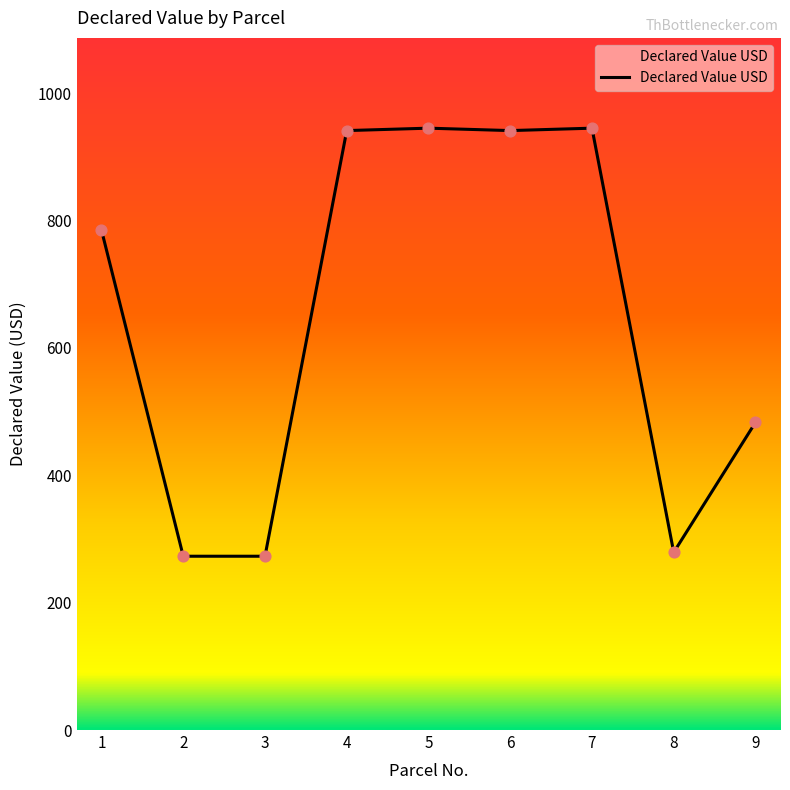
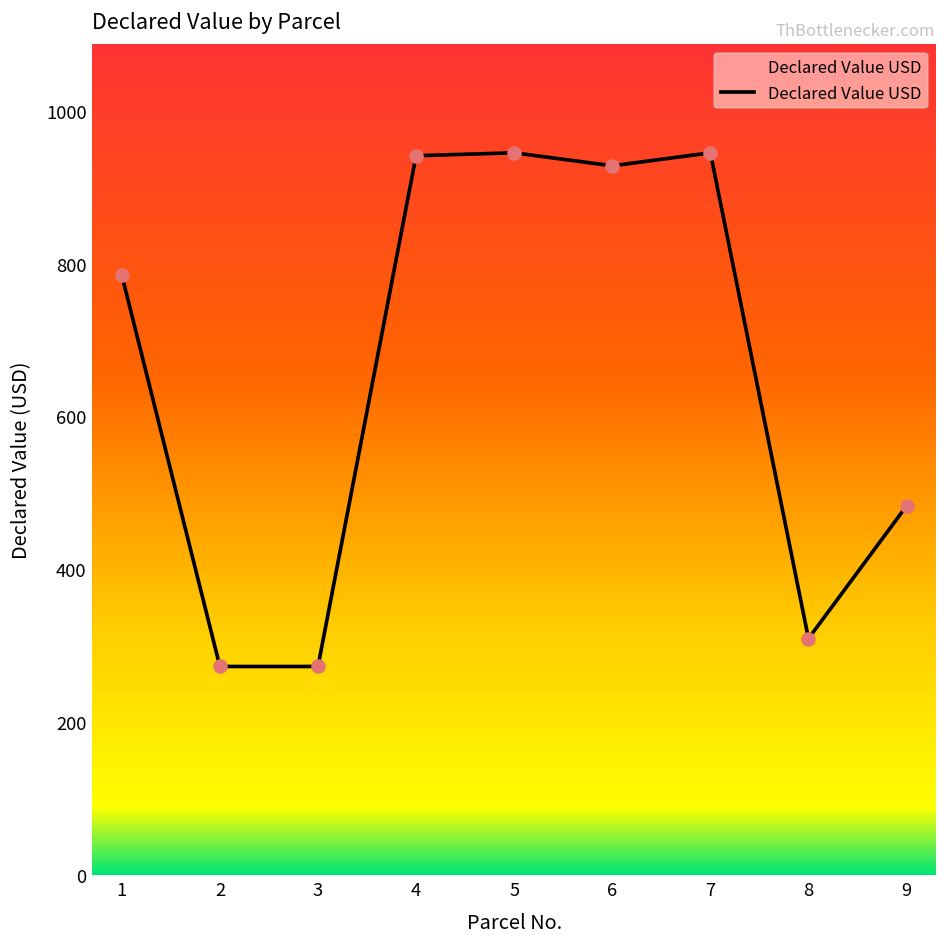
6: 940 -> 930
8: 280 -> 310
